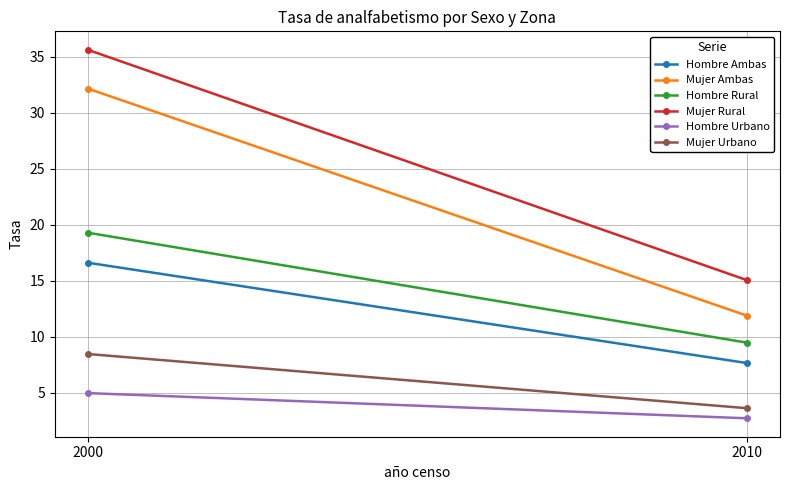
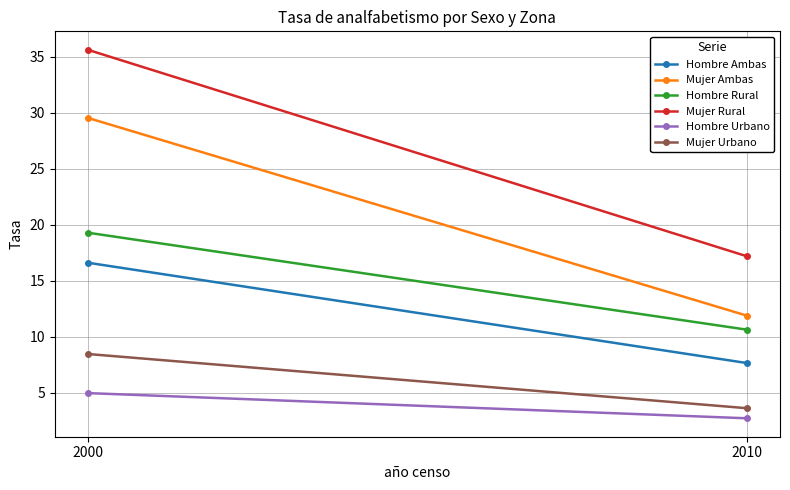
Mujer Ambas, 2000: 32.2 -> 29.6
Hombre Rural, 2010: 9.5 -> 10.6
Mujer Rural, 2010: 15.1 -> 17.2
